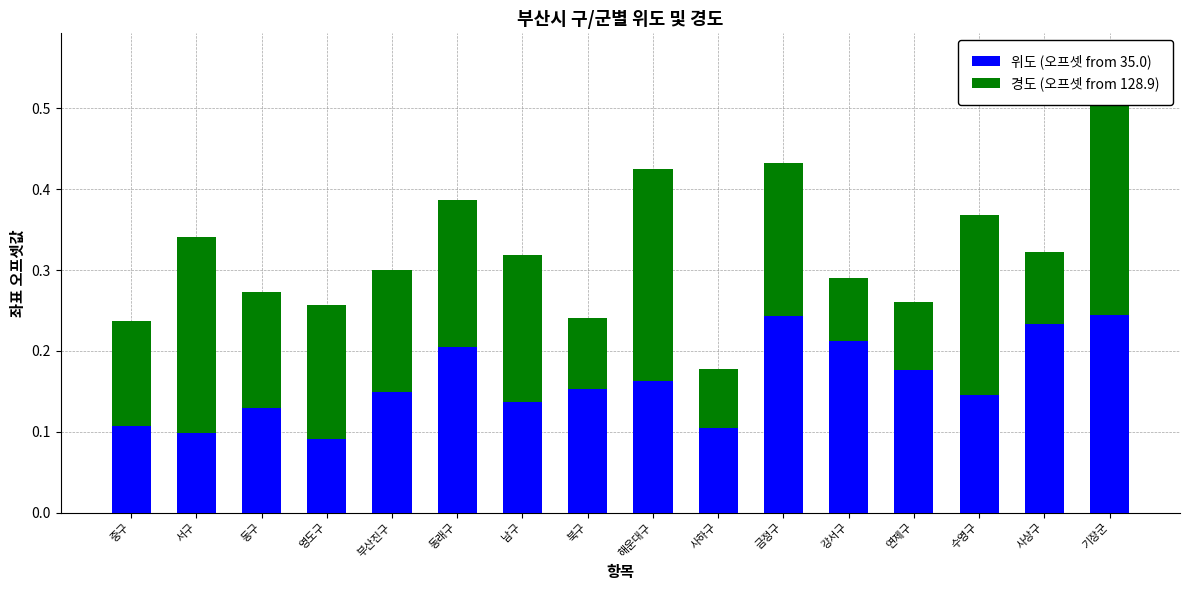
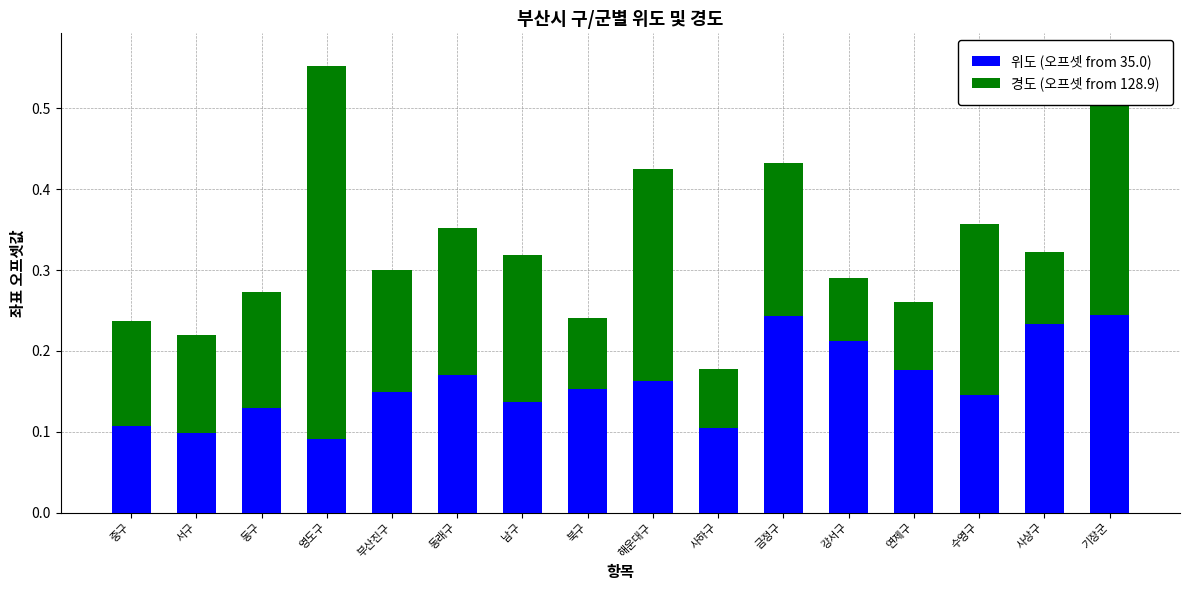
경도 (오프셋 from 128.9), 서구: 0.24 -> 0.12
경도 (오프셋 from 128.9), 영도구: 0.17 -> 0.46
위도 (오프셋 from 35.0), 동래구: 0.20 -> 0.17
경도 (오프셋 from 128.9), 수영구: 0.22 -> 0.21
